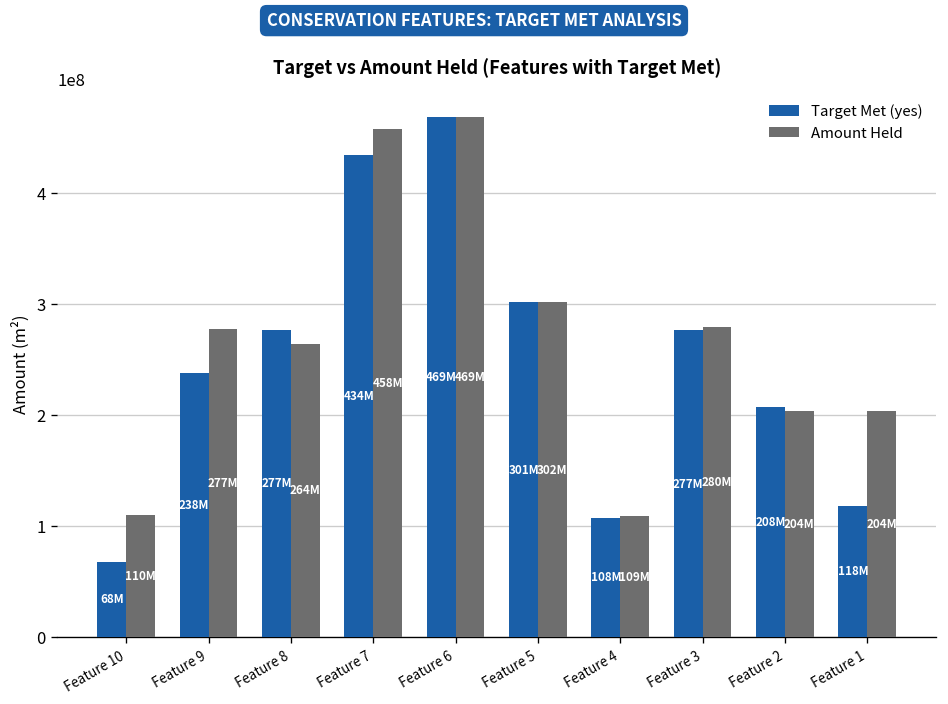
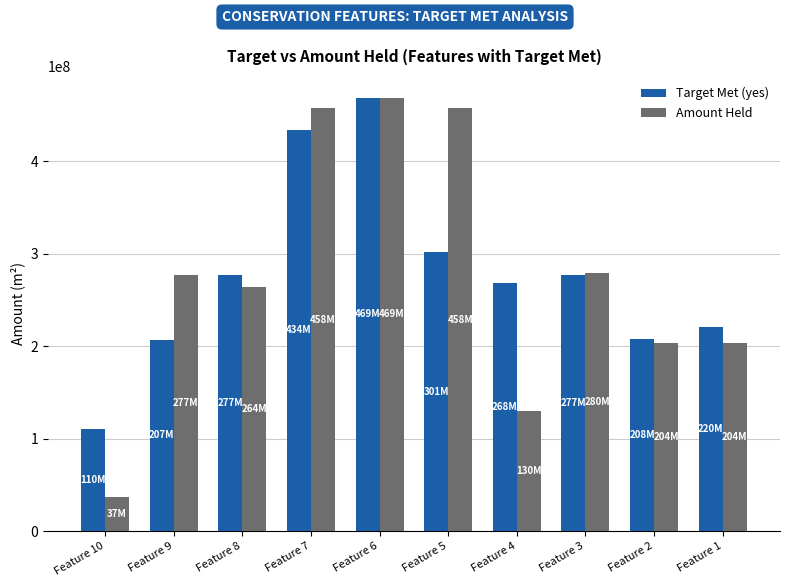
Target Met (yes), Feature 10: 68M -> 110M
Amount Held, Feature 10: 110M -> 37M
Target Met (yes), Feature 9: 238M -> 207M
Amount Held, Feature 5: 302M -> 458M
Target Met (yes), Feature 4: 108M -> 268M
Amount Held, Feature 4: 109M -> 130M
Target Met (yes), Feature 1: 118M -> 220M
